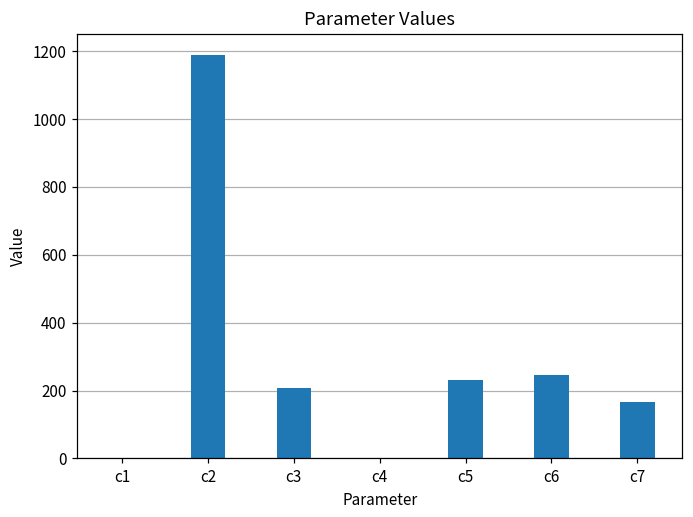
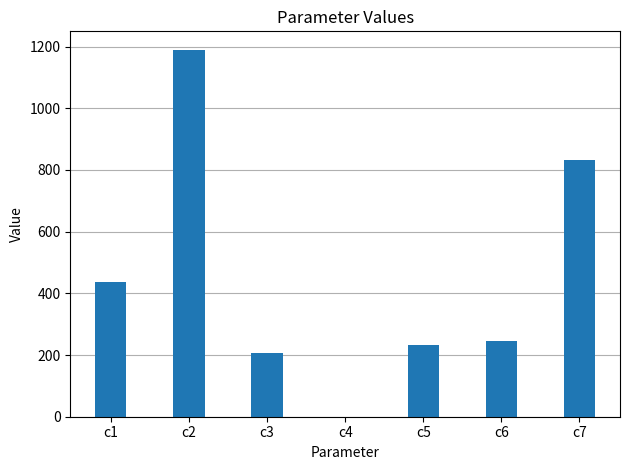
c1: 0 -> 440
c7: 170 -> 830
